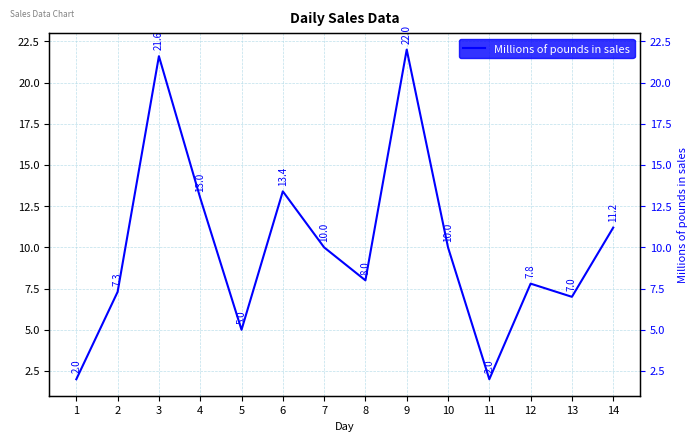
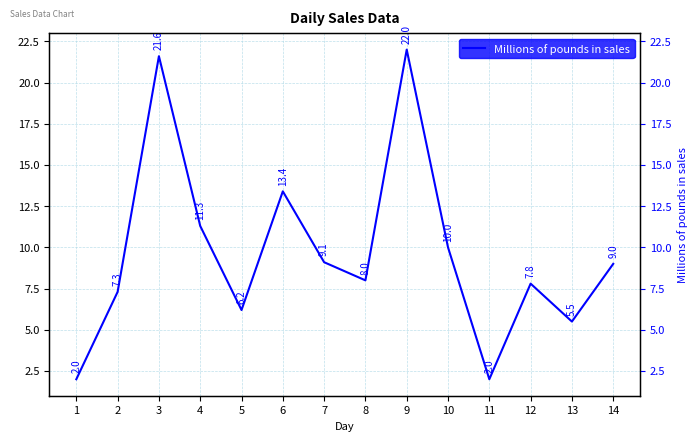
4: 13.0 -> 11.3
5: 5.0 -> 6.2
7: 10.0 -> 9.1
13: 7.0 -> 5.5
14: 11.2 -> 9.0
